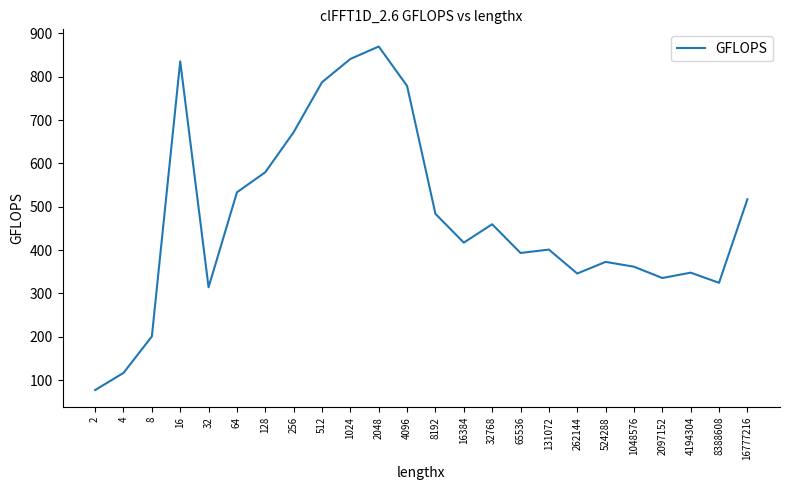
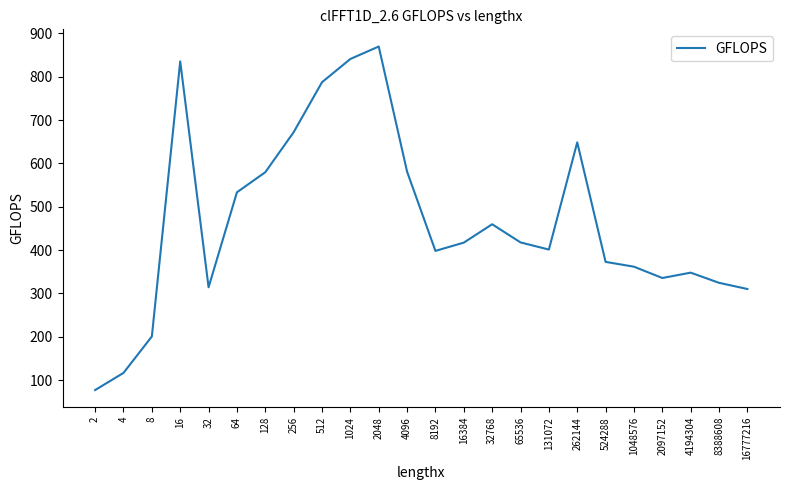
4096: 780 -> 580
8192: 480 -> 400
65536: 390 -> 420
262144: 350 -> 650
16777216: 520 -> 310
